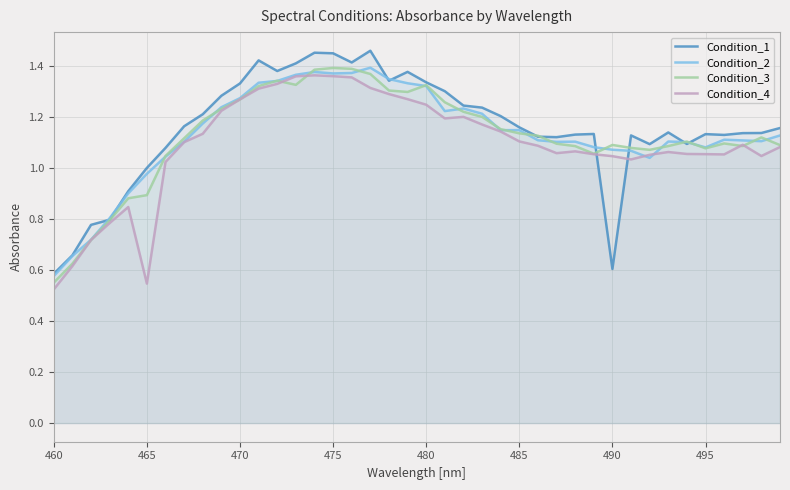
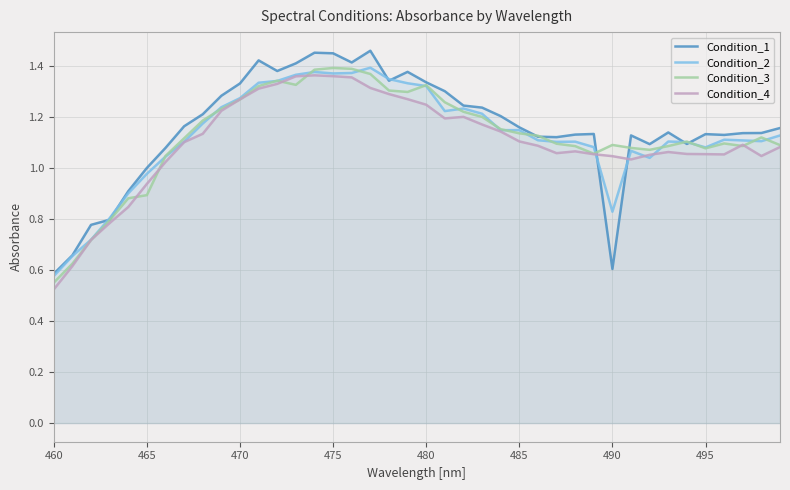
Condition_4, 465: 0.55 -> 0.94
Condition_2, 490: 1.07 -> 0.83
